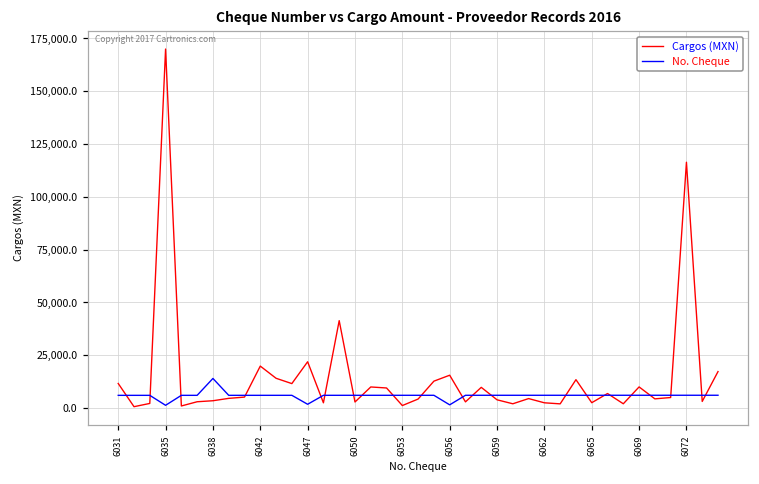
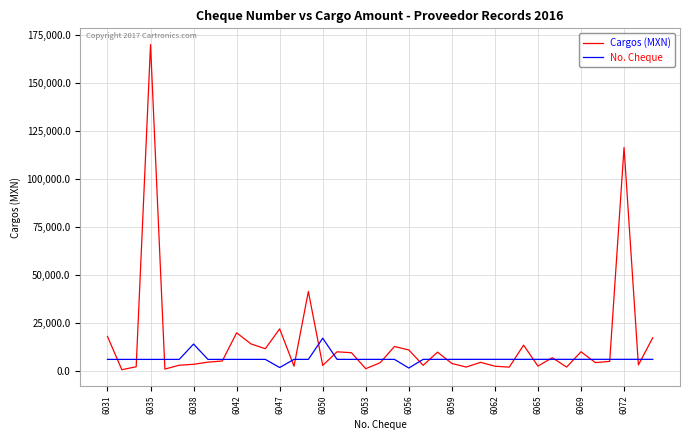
Cargos (MXN), 6031: 12,000 -> 18,000
No. Cheque, 6035: 1,000 -> 6,000
No. Cheque, 6050: 6,000 -> 17,000
Cargos (MXN), 6056: 16,000 -> 11,000
